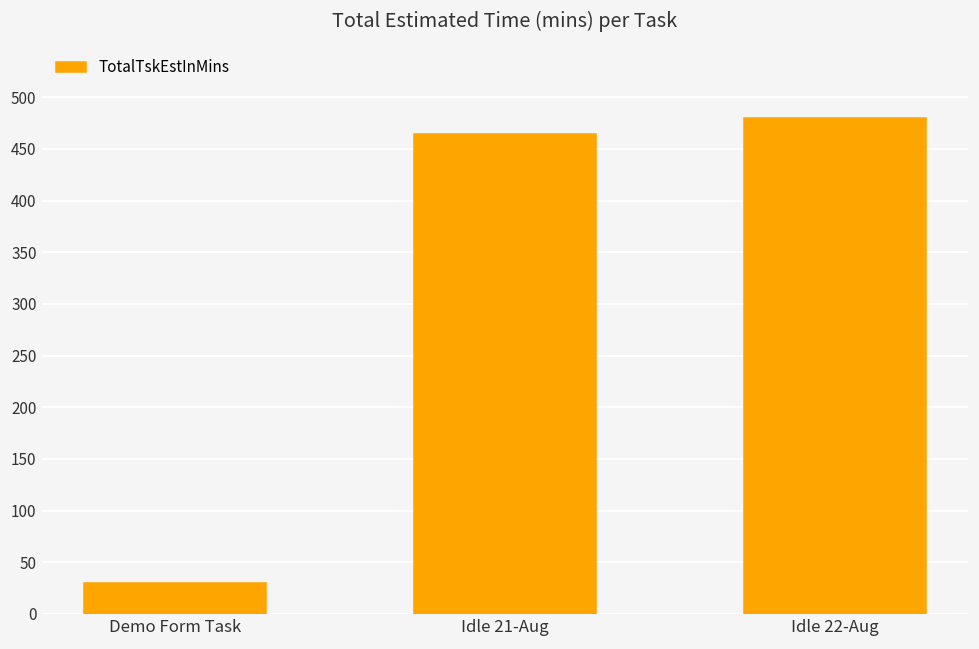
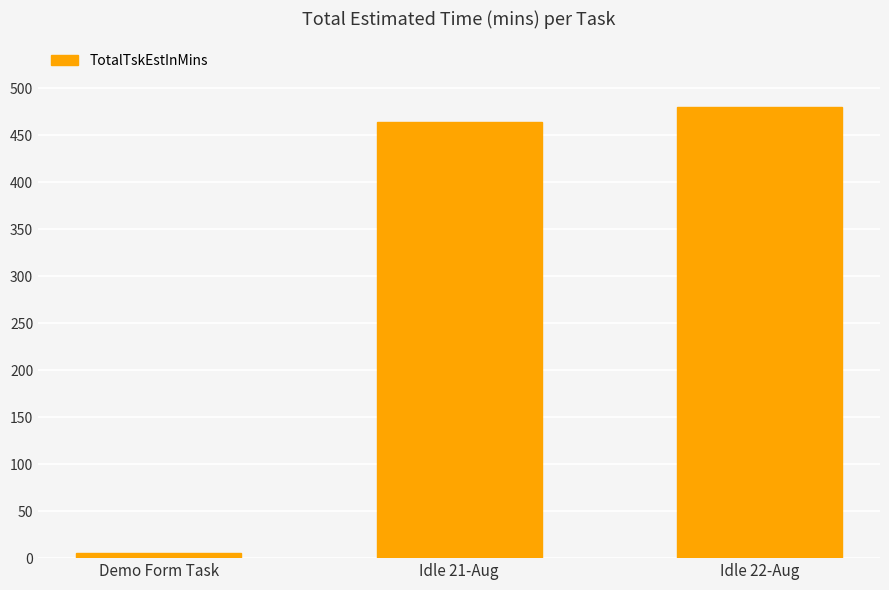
Demo Form Task: 30 -> 10
